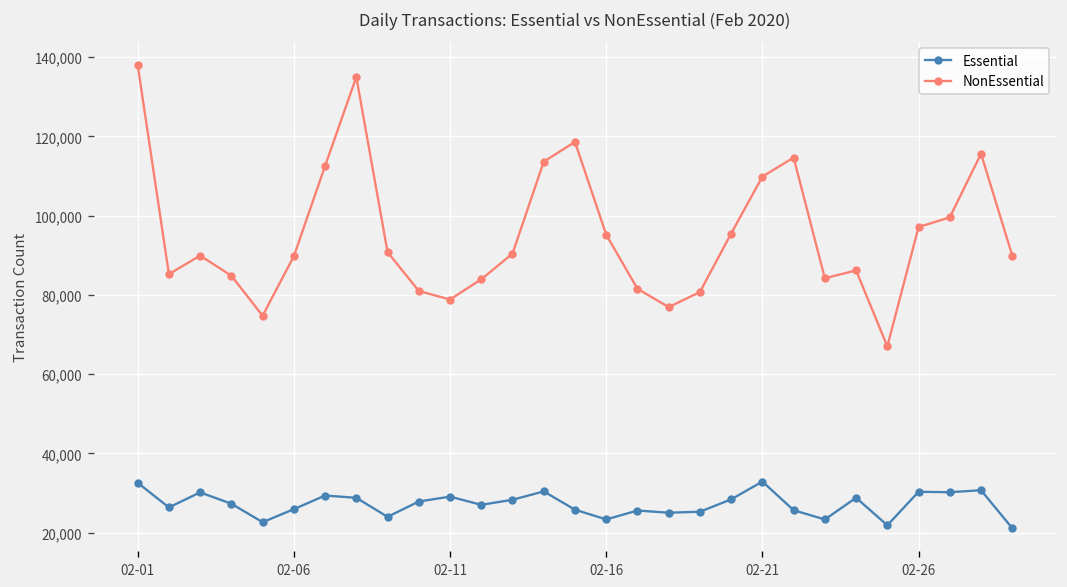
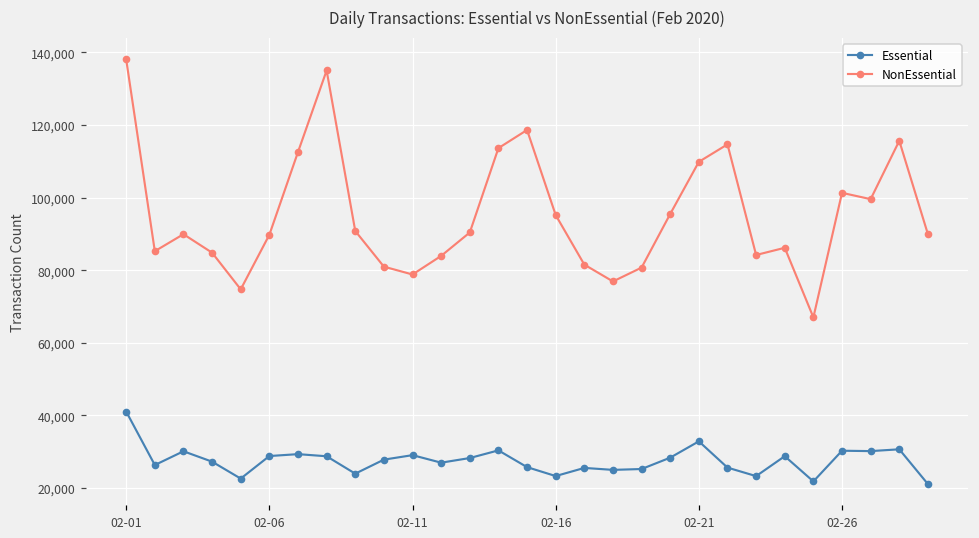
Essential, 02-01: 33,000 -> 41,000
Essential, 02-06: 26,000 -> 29,000
NonEssential, 02-26: 97,000 -> 101,000
